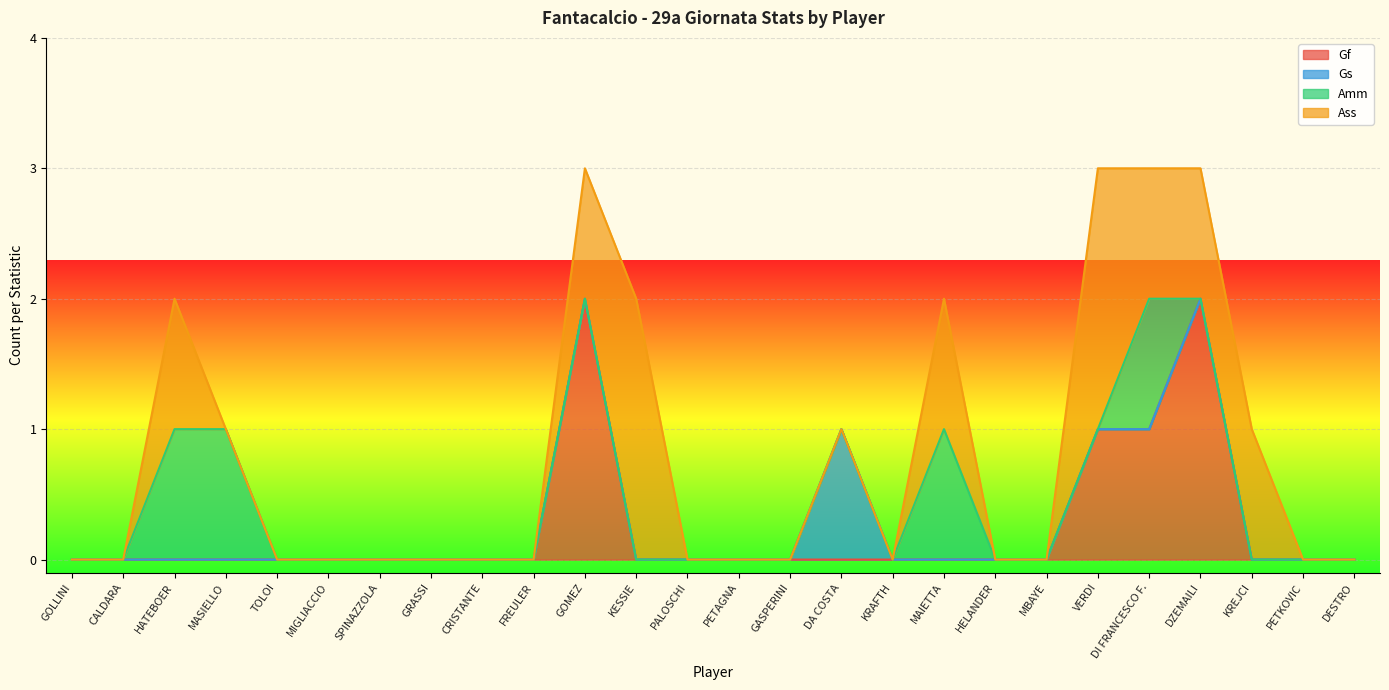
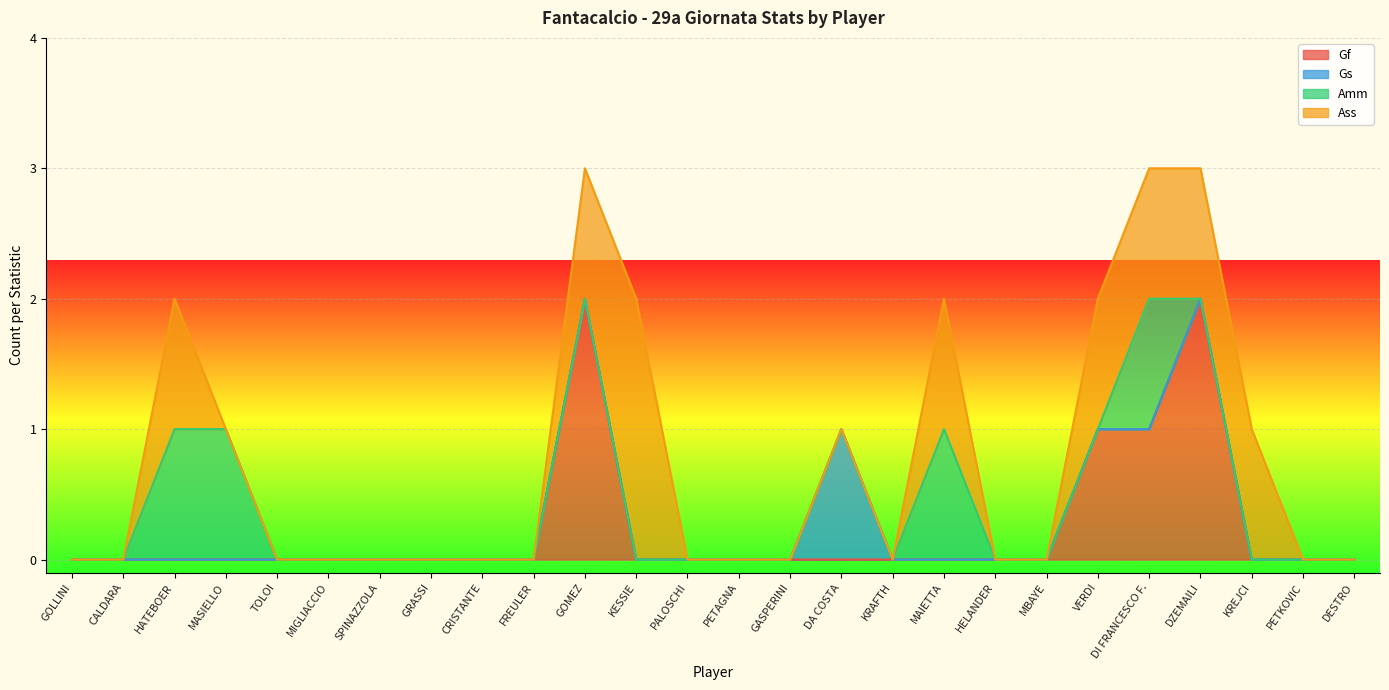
Ass, VERDI: 2 -> 1
